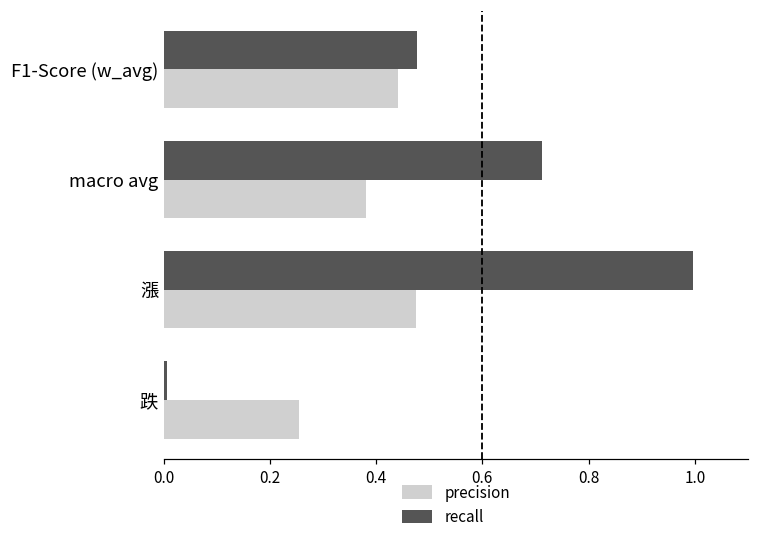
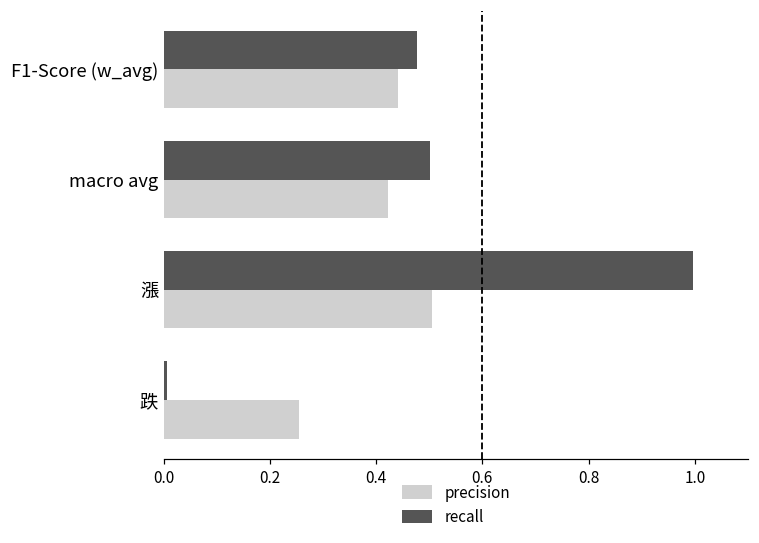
recall, macro avg: 0.71 -> 0.50
precision, macro avg: 0.38 -> 0.42
precision, 漲: 0.48 -> 0.51
